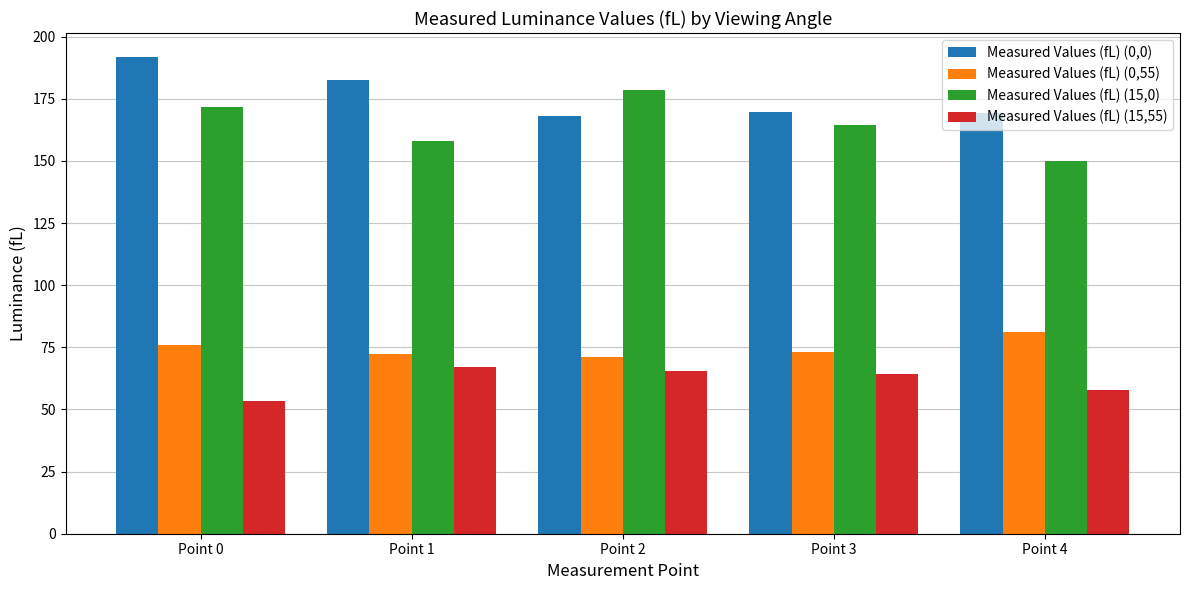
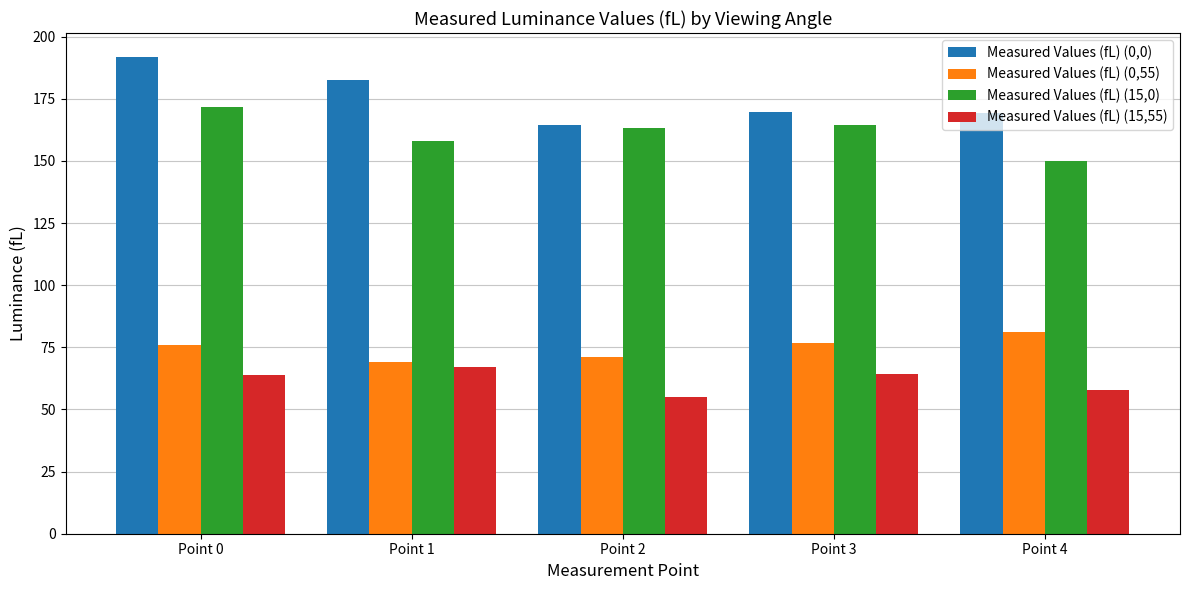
Measured Values (fL) (15,55), Point 0: 54 -> 64
Measured Values (fL) (0,55), Point 1: 72 -> 69
Measured Values (fL) (0,0), Point 2: 168 -> 165
Measured Values (fL) (15,0), Point 2: 178 -> 163
Measured Values (fL) (15,55), Point 2: 65 -> 55
Measured Values (fL) (0,55), Point 3: 73 -> 77
